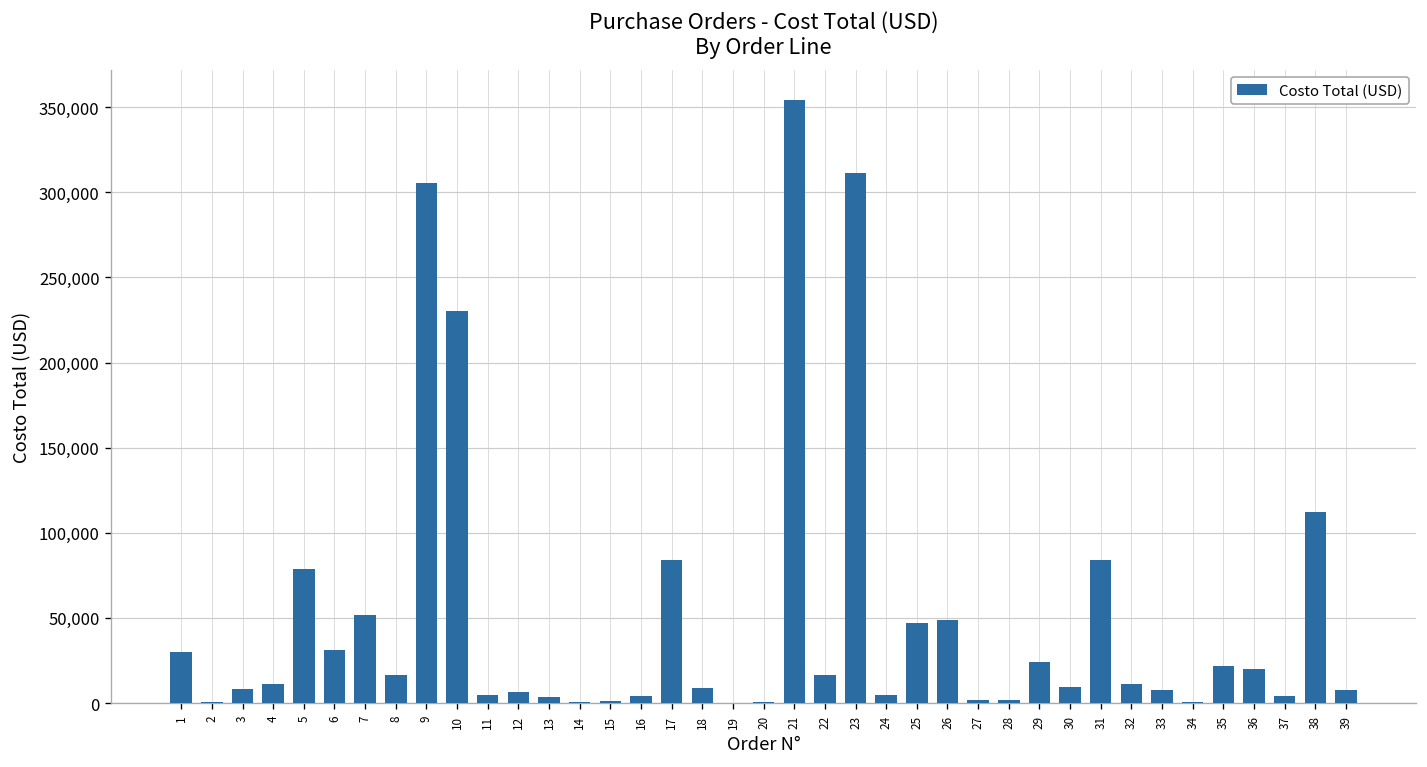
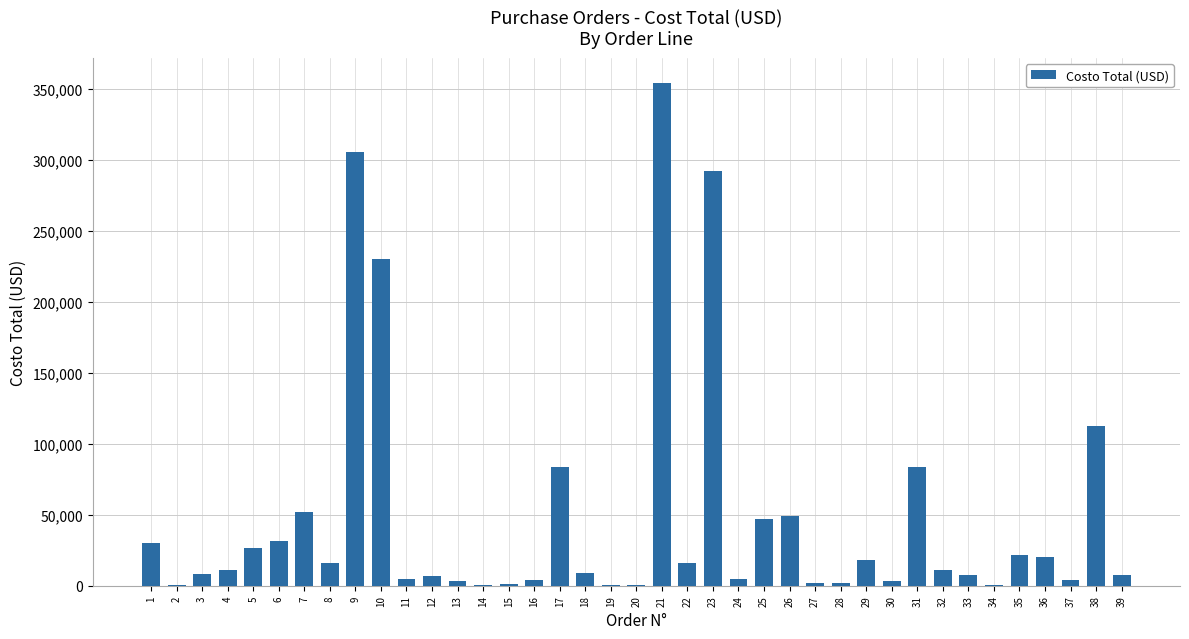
5: 79,000 -> 26,000
23: 312,000 -> 293,000
29: 24,000 -> 18,000
30: 10,000 -> 3,000
